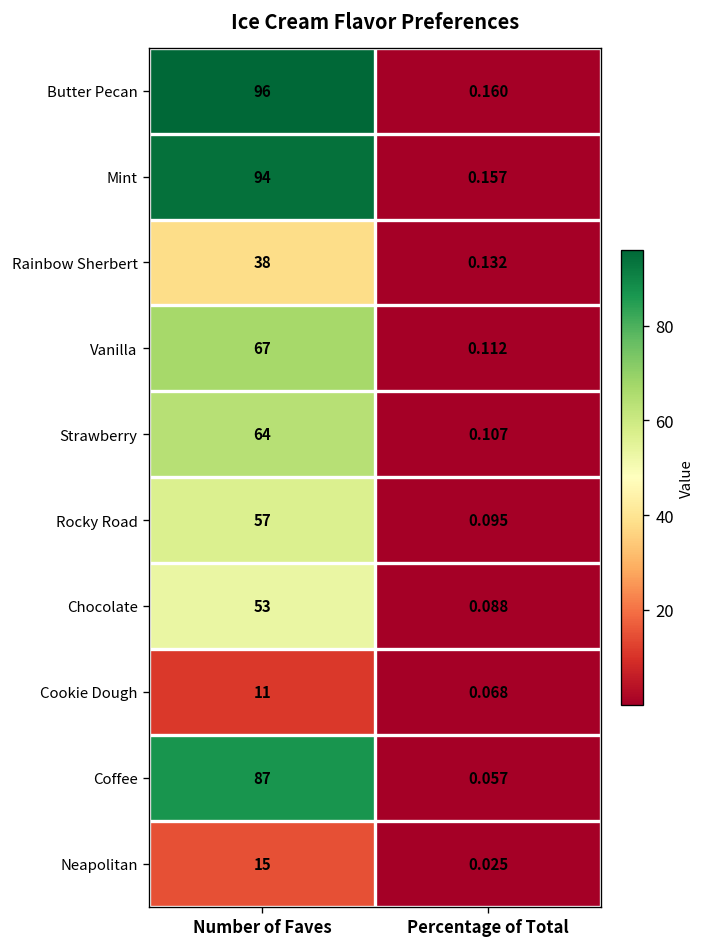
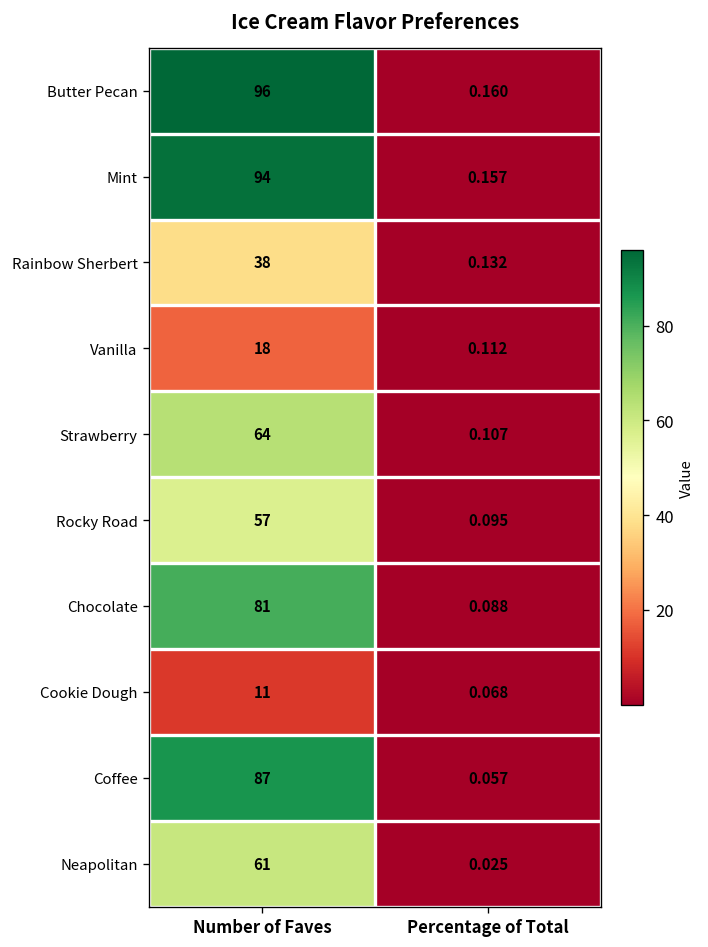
Vanilla, Number of Faves: 67 -> 18
Chocolate, Number of Faves: 53 -> 81
Neapolitan, Number of Faves: 15 -> 61
